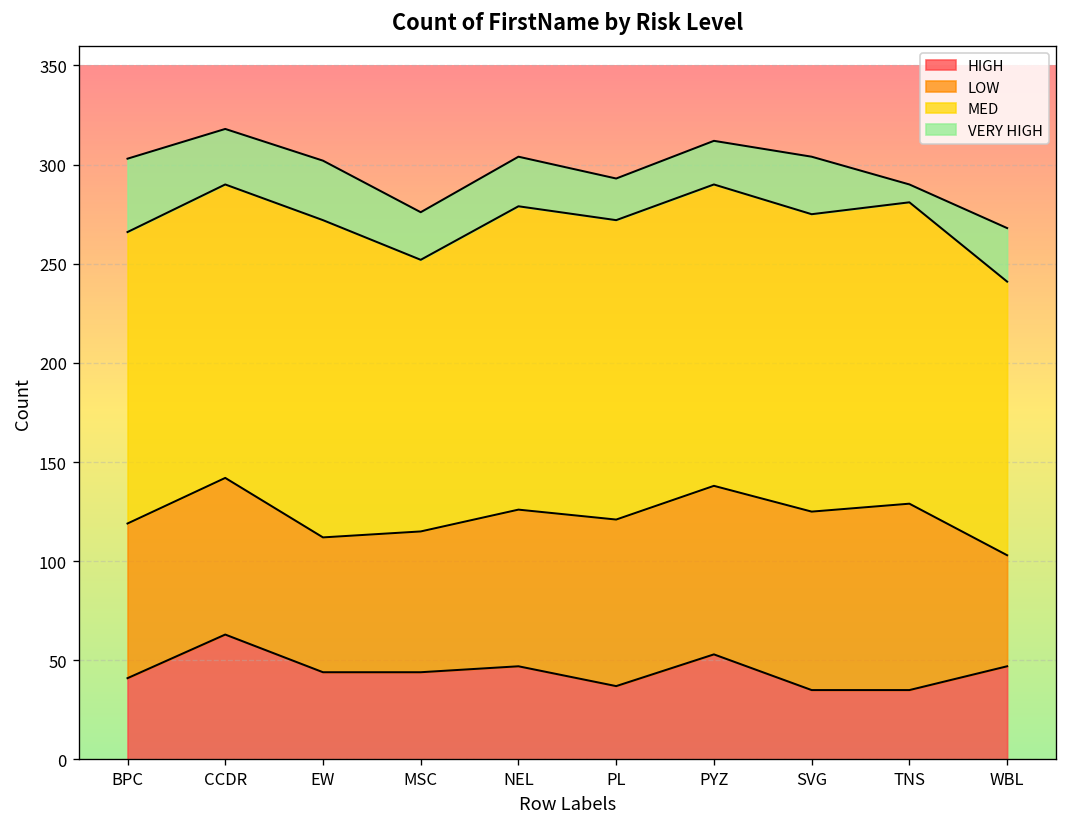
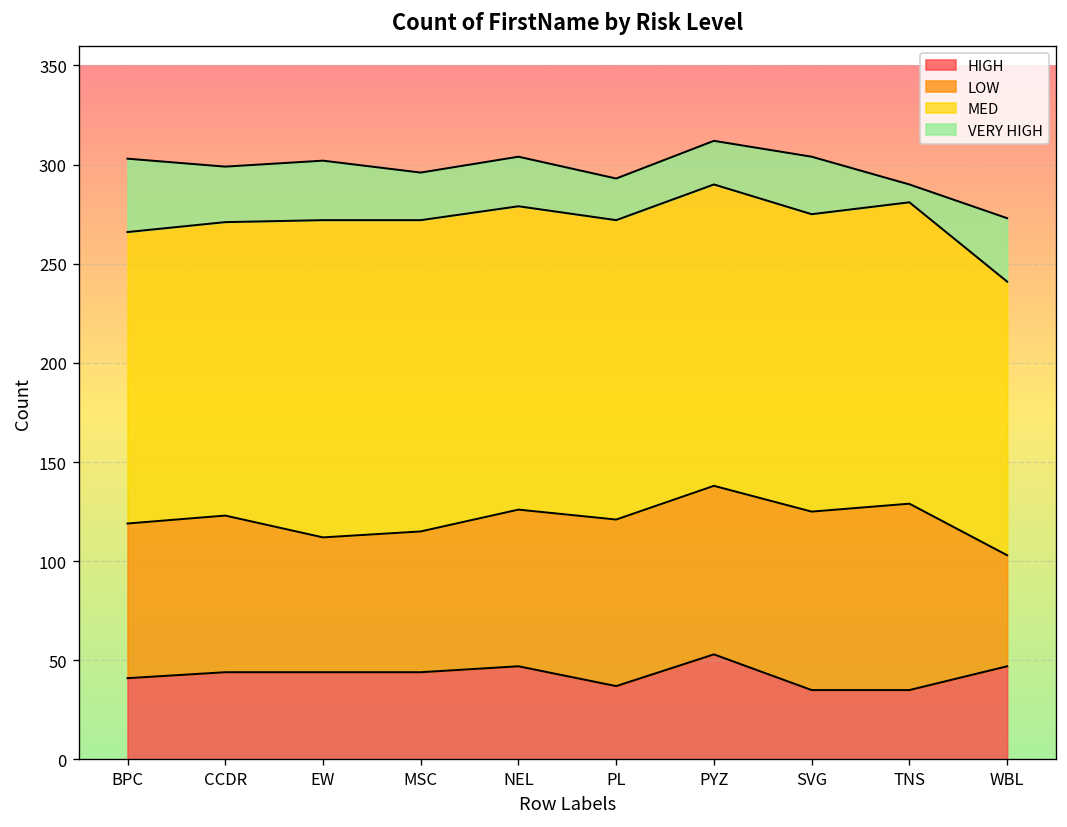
HIGH, CCDR: 63 -> 44
MED, MSC: 137 -> 157
VERY HIGH, WBL: 27 -> 32
